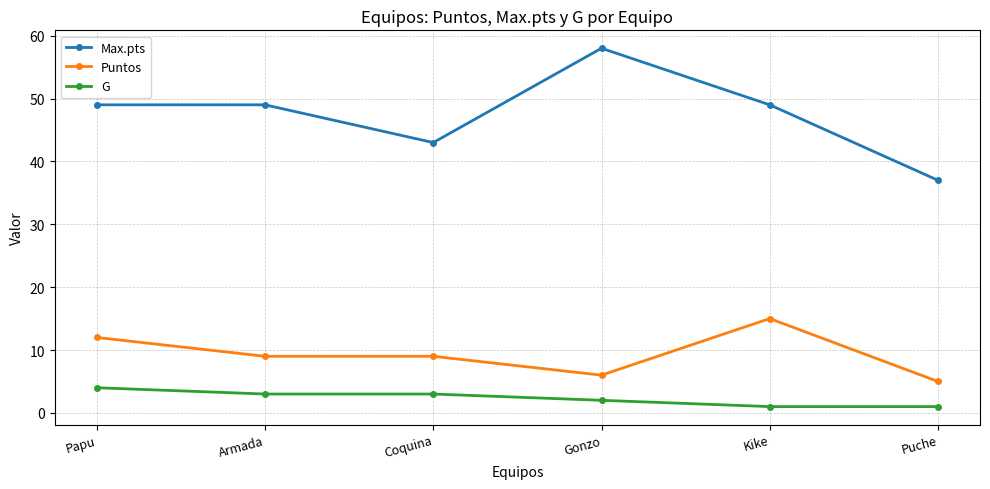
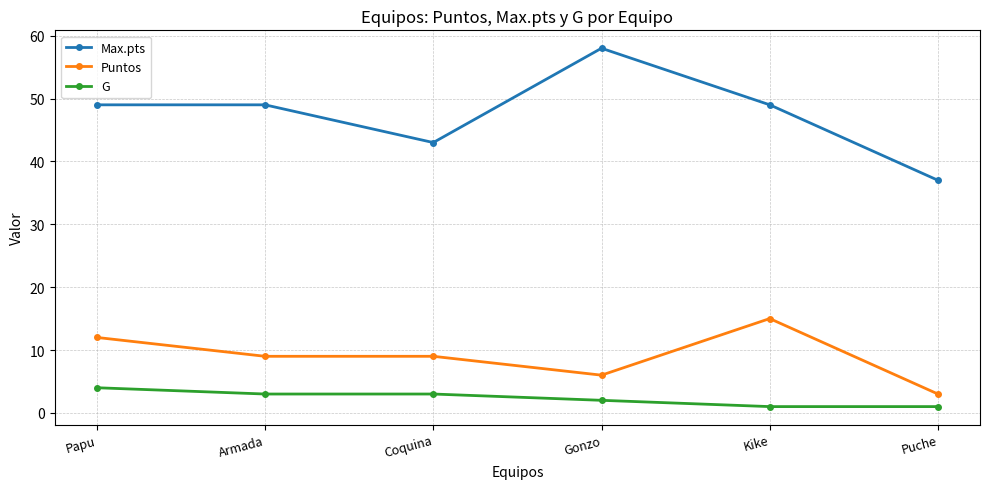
Puntos, Puche: 5 -> 3
